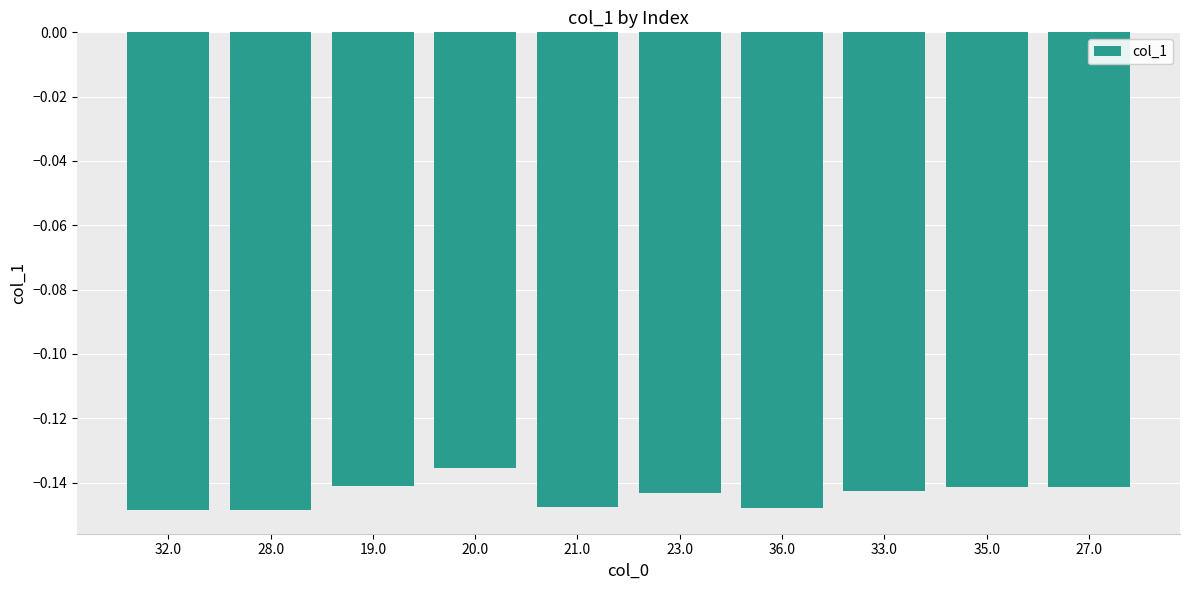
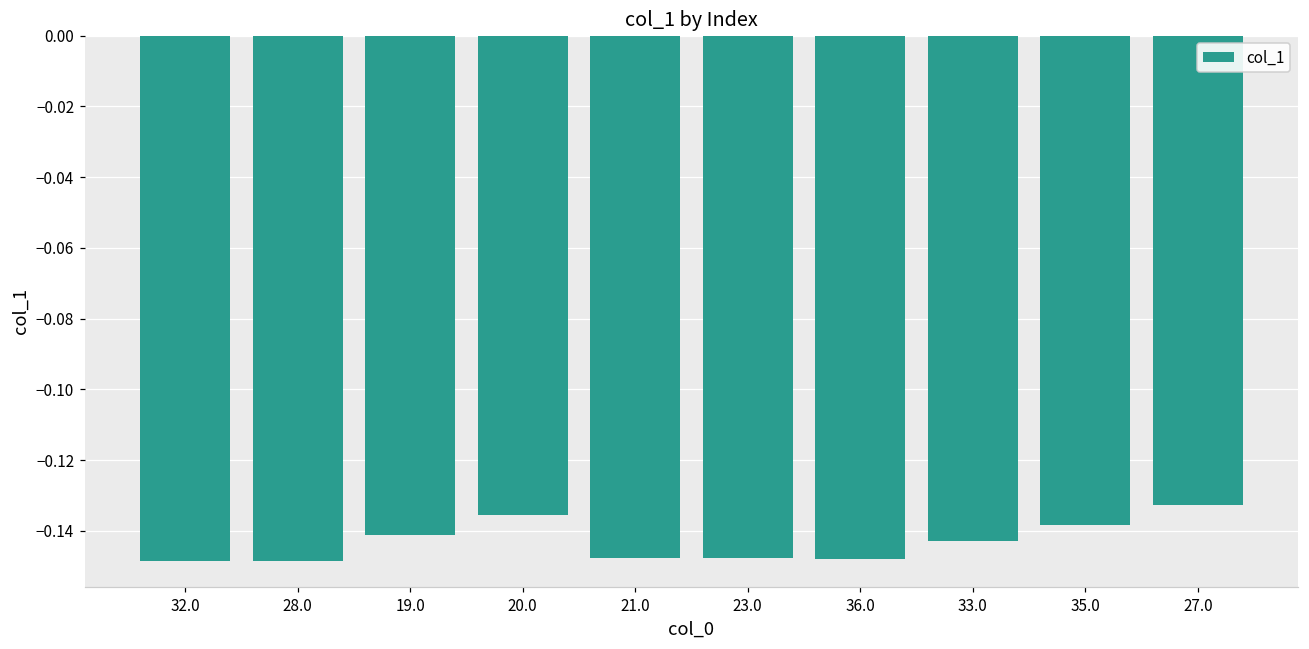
23.0: -0.143 -> -0.148
35.0: -0.141 -> -0.138
27.0: -0.141 -> -0.133
